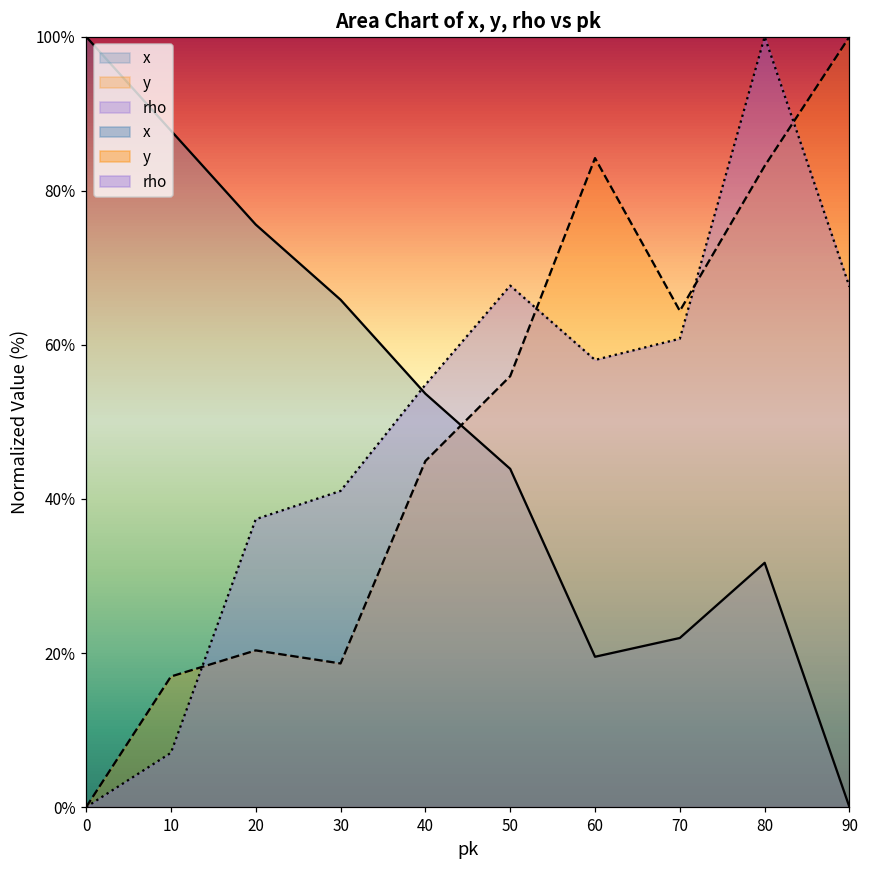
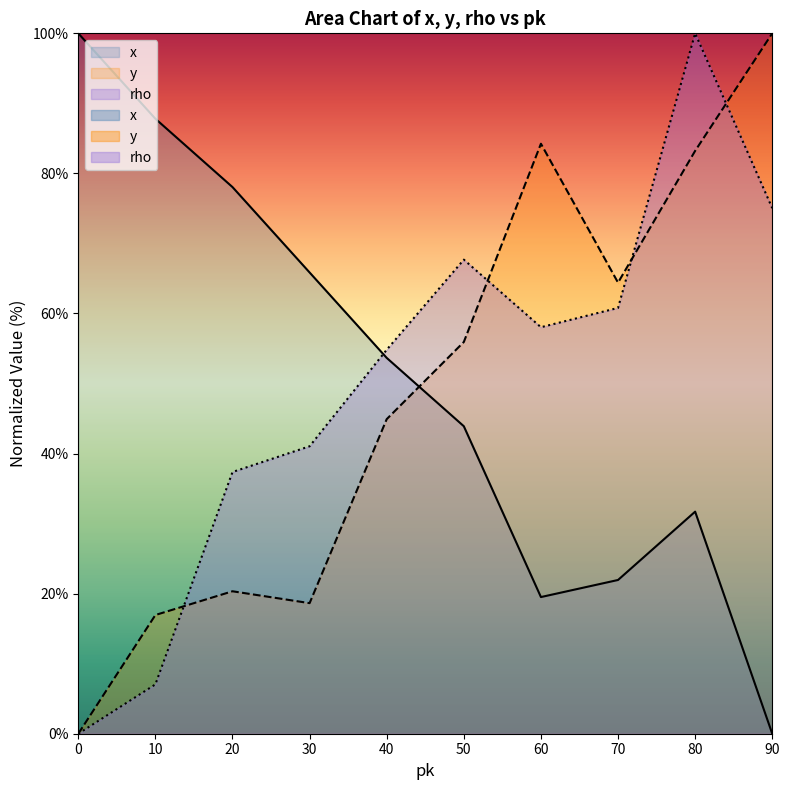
x, 20: 76% -> 78%
rho, 90: 68% -> 75%
